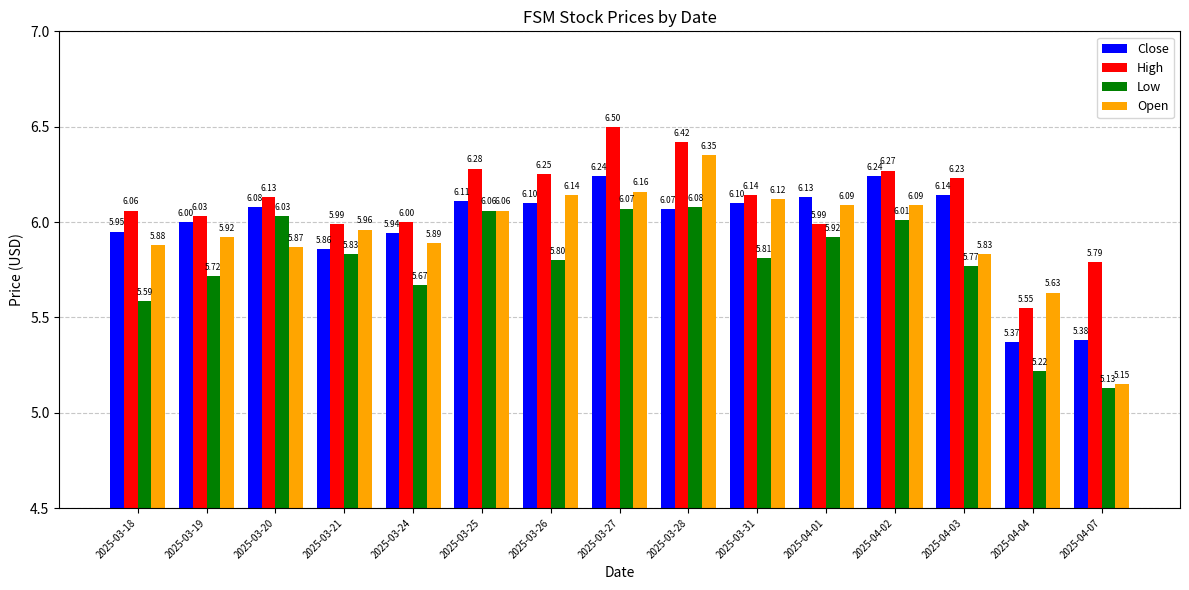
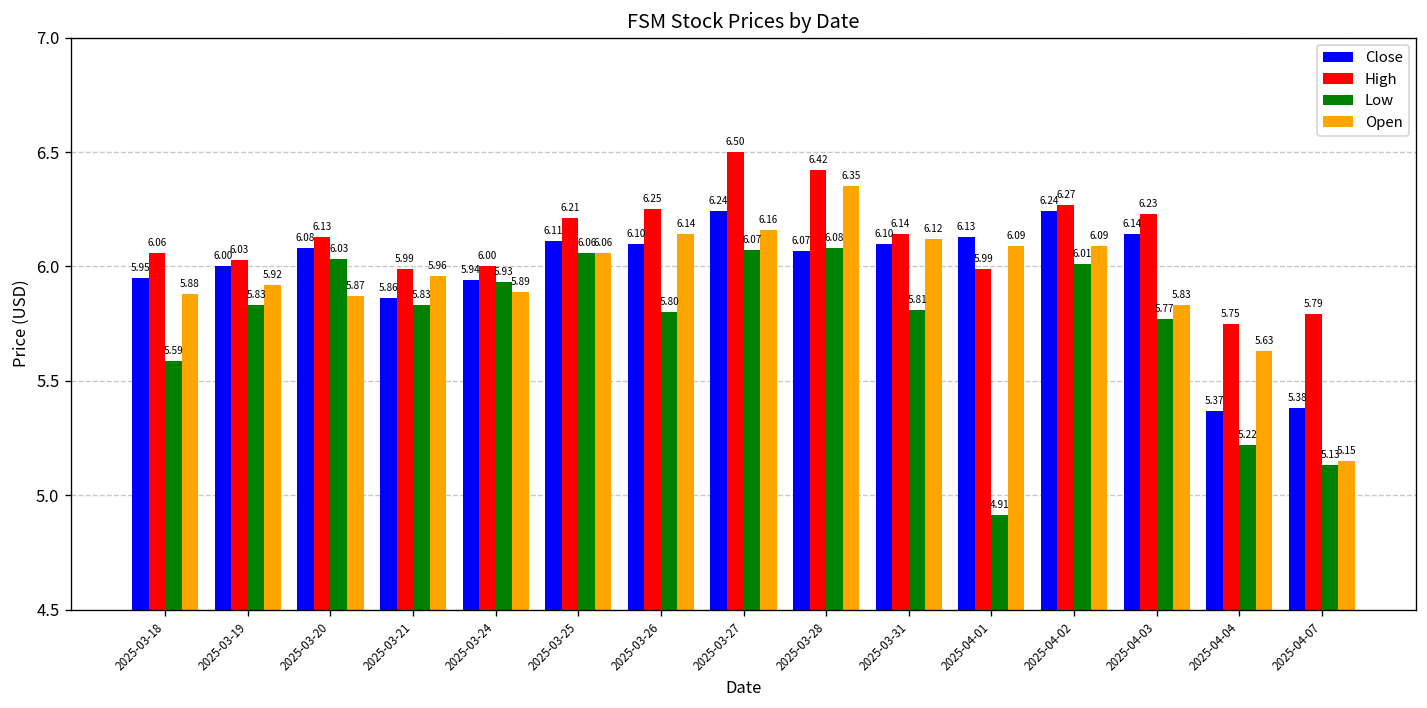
Low, 2025-03-19: 5.72 -> 5.83
Low, 2025-03-24: 5.67 -> 5.93
High, 2025-03-25: 6.28 -> 6.21
Low, 2025-04-01: 5.92 -> 4.91
High, 2025-04-04: 5.55 -> 5.75
